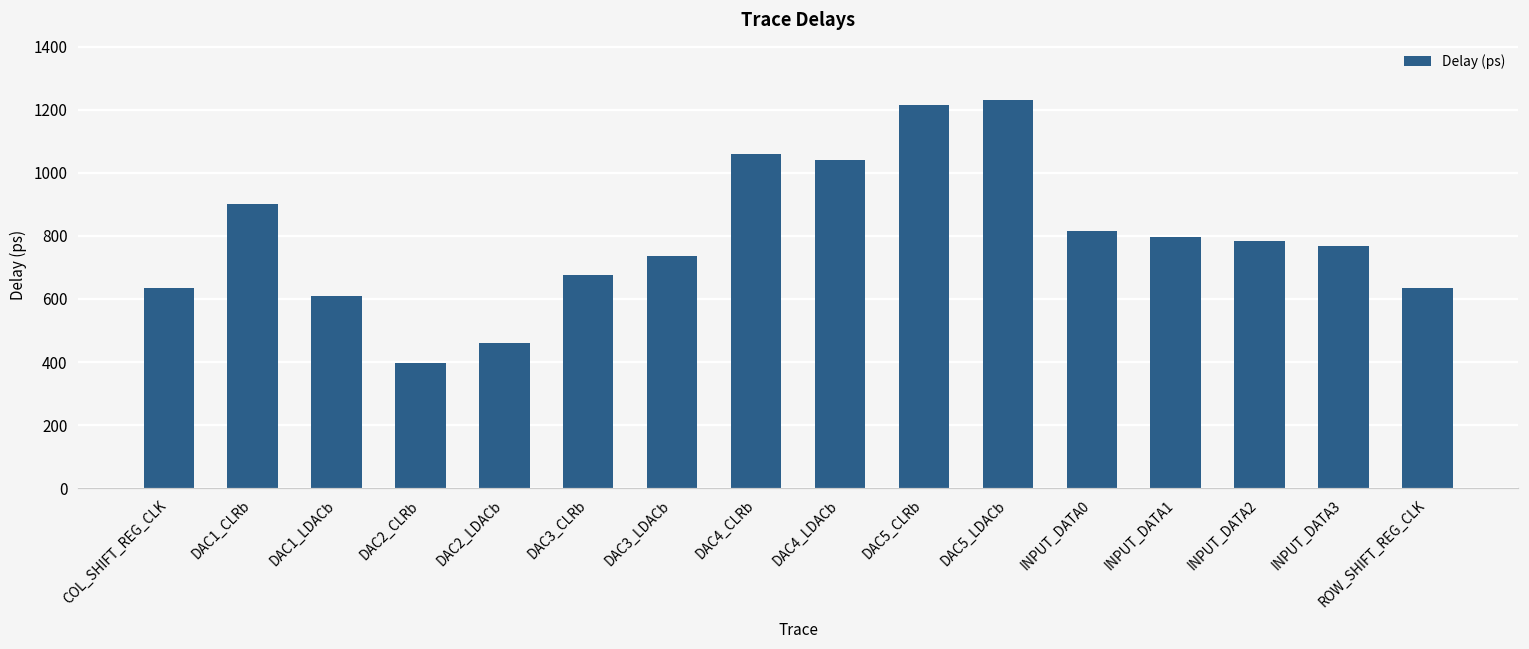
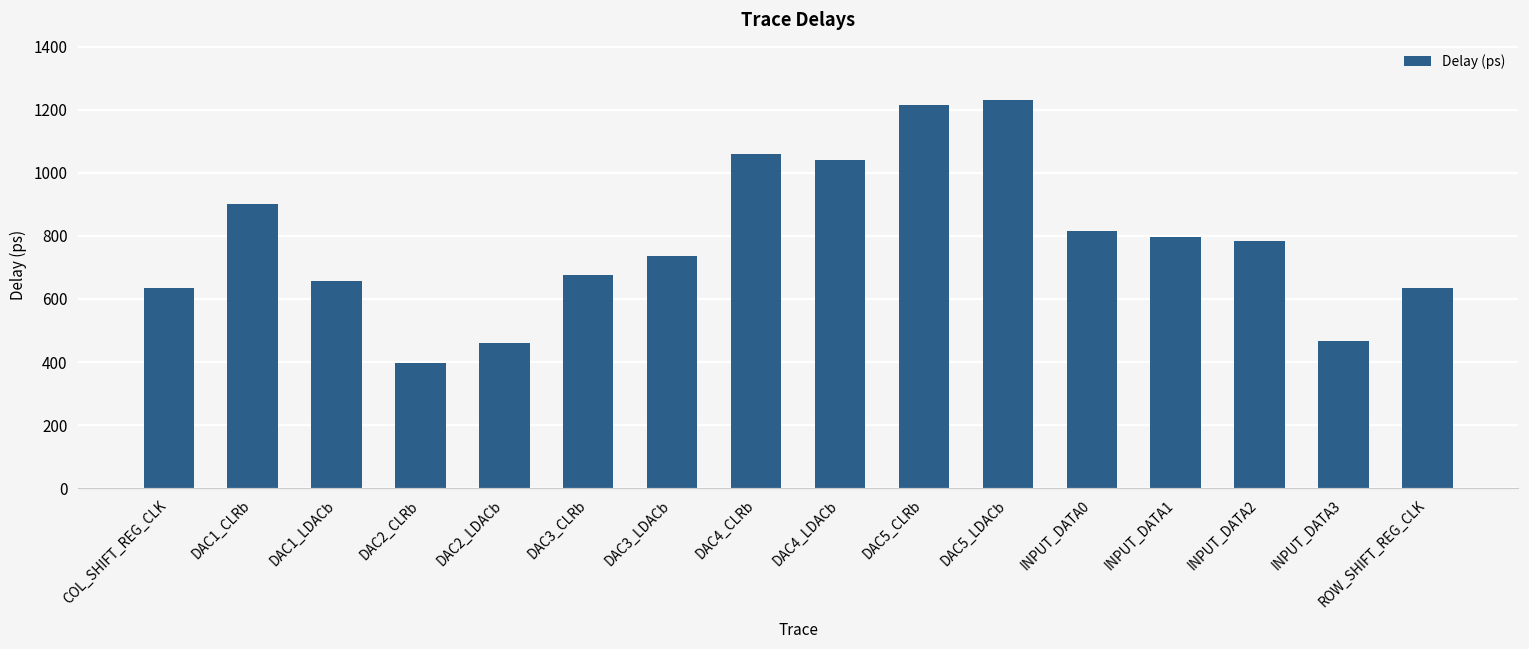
DAC1_LDACb: 610 -> 660
INPUT_DATA3: 770 -> 470
